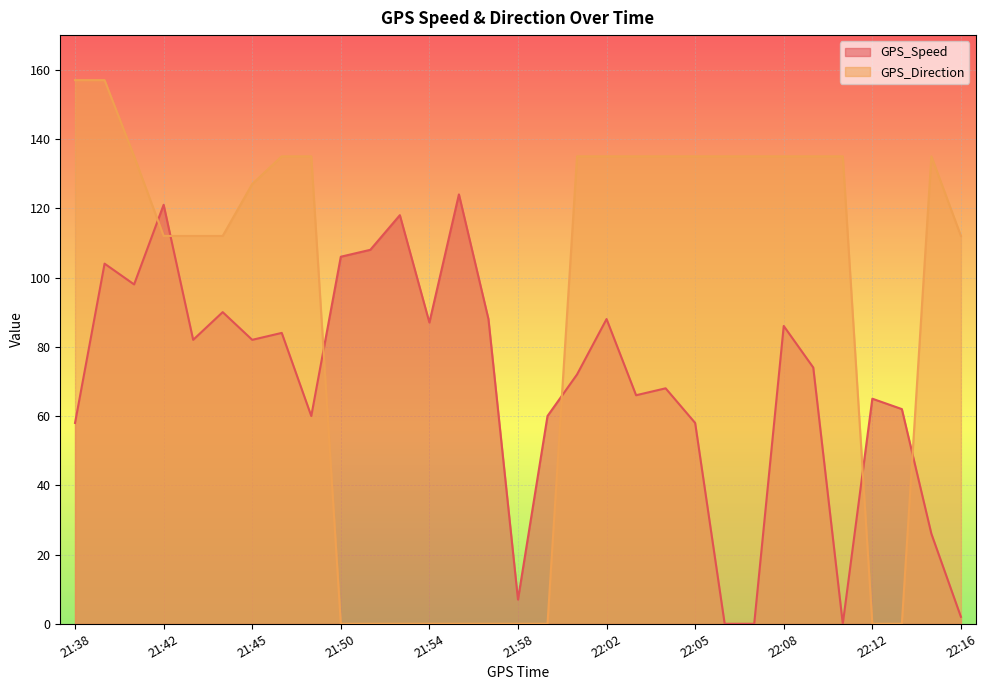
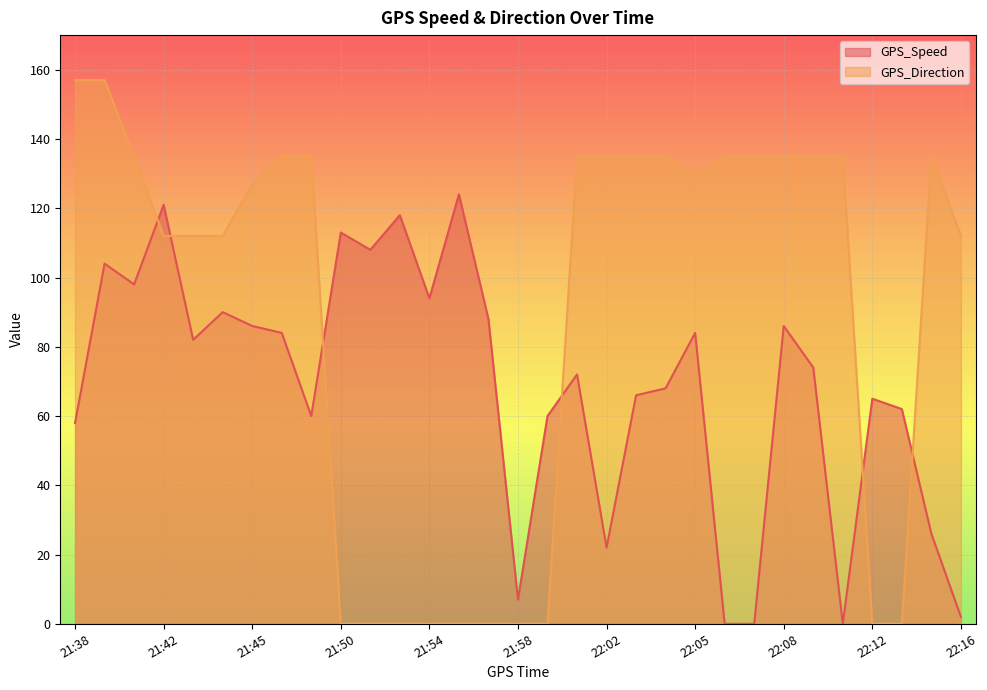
GPS_Speed, 21:45: 82 -> 86
GPS_Speed, 21:50: 106 -> 113
GPS_Speed, 21:54: 87 -> 94
GPS_Speed, 22:02: 88 -> 22
GPS_Speed, 22:05: 58 -> 84
GPS_Direction, 22:05: 135 -> 130
